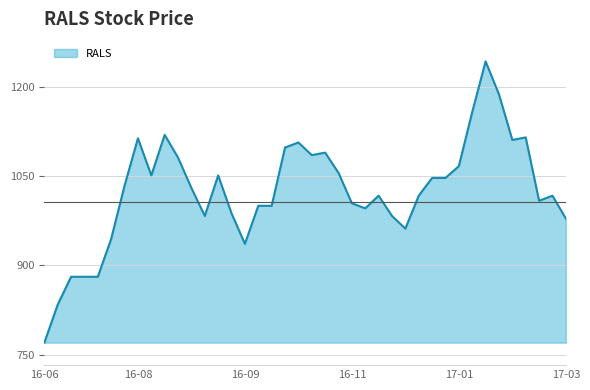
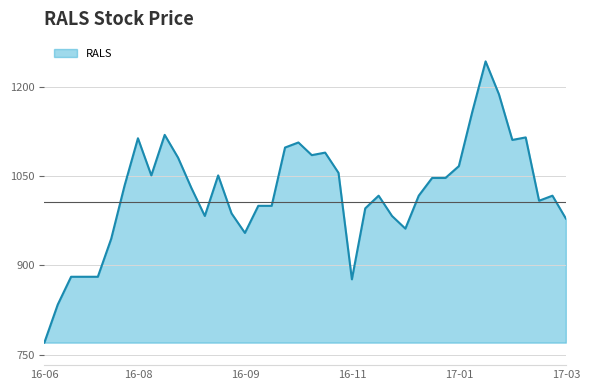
16-09: 940 -> 950
16-11: 1000 -> 880
